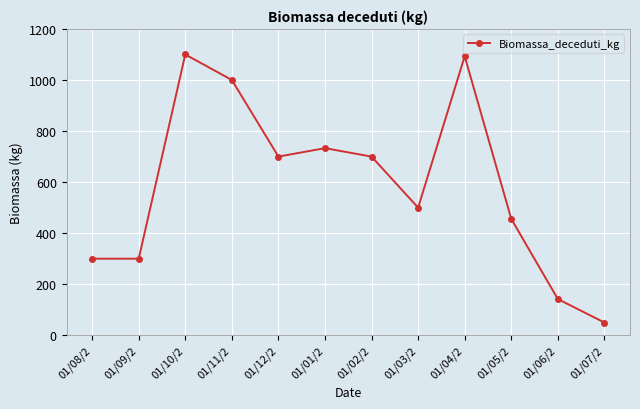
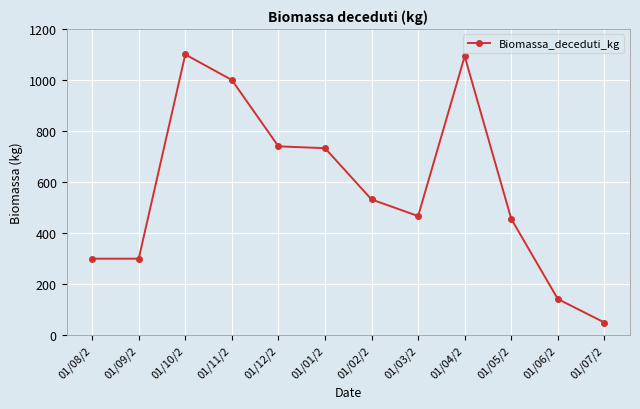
01/12/2: 700 -> 740
01/02/2: 700 -> 530
01/03/2: 500 -> 470
